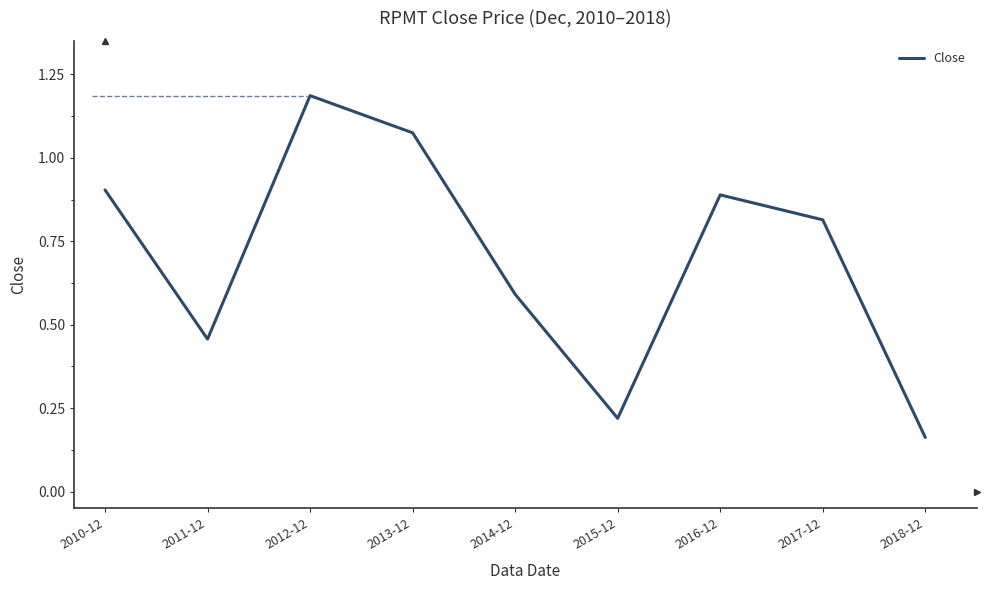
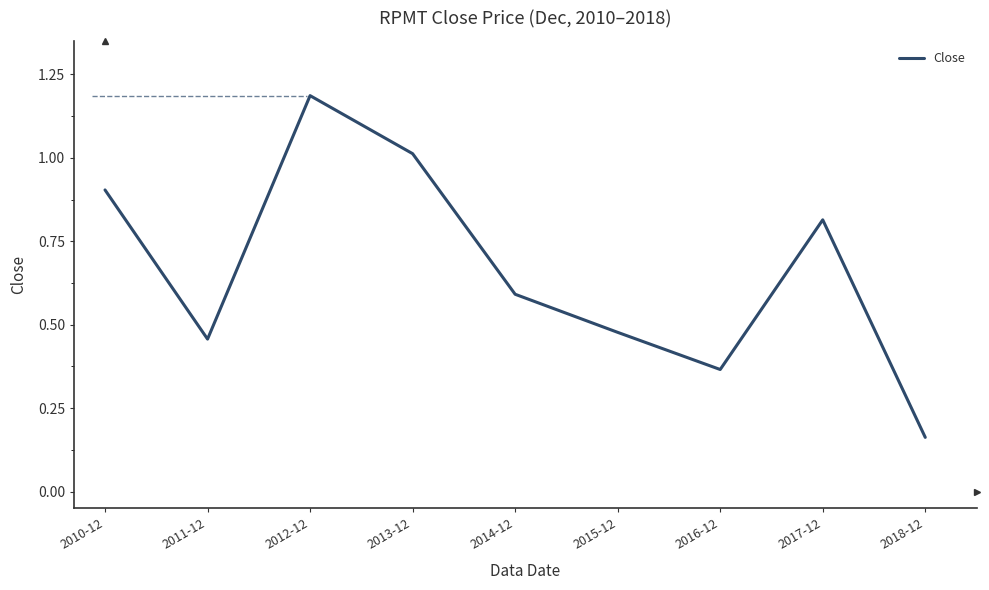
2013-12: 1.07 -> 1.01
2015-12: 0.22 -> 0.48
2016-12: 0.89 -> 0.37
